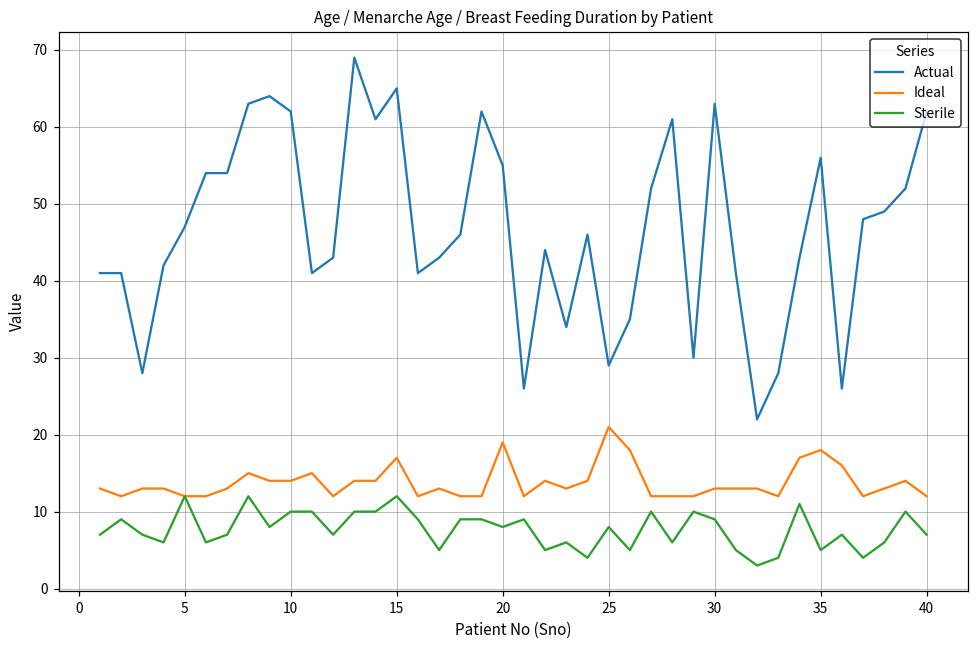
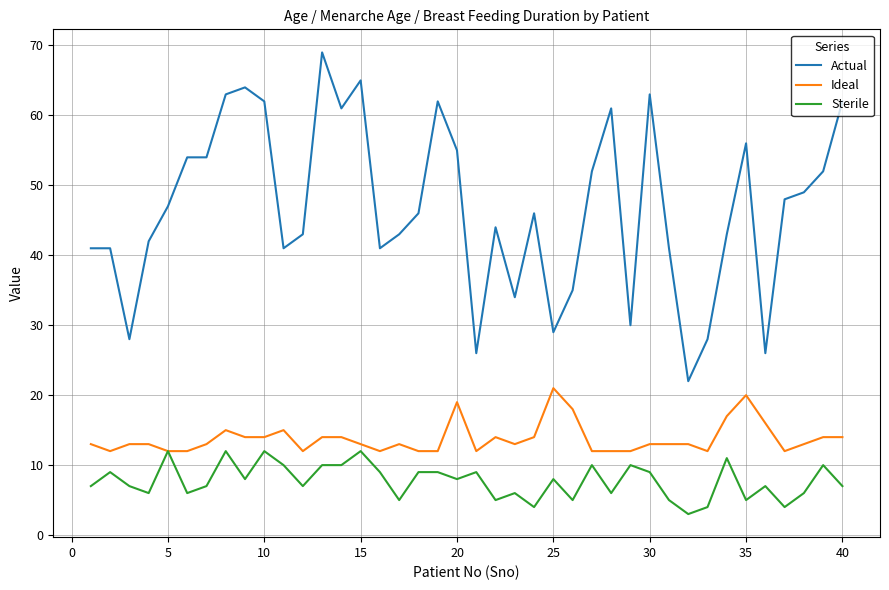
Sterile, 10: 10 -> 12
Ideal, 15: 17 -> 13
Ideal, 35: 18 -> 20
Ideal, 40: 12 -> 14
